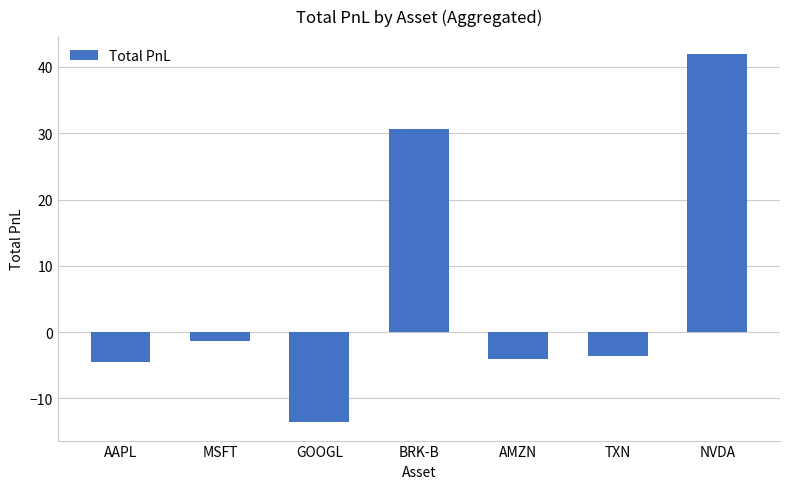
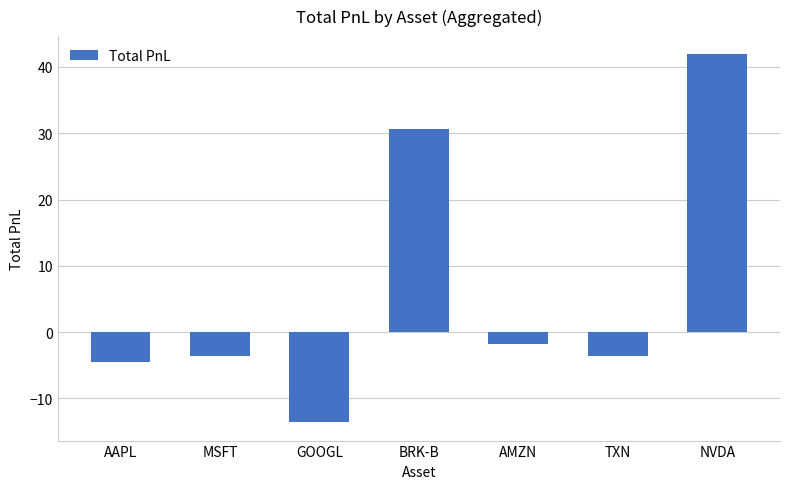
MSFT: -1 -> -4
AMZN: -4 -> -2
